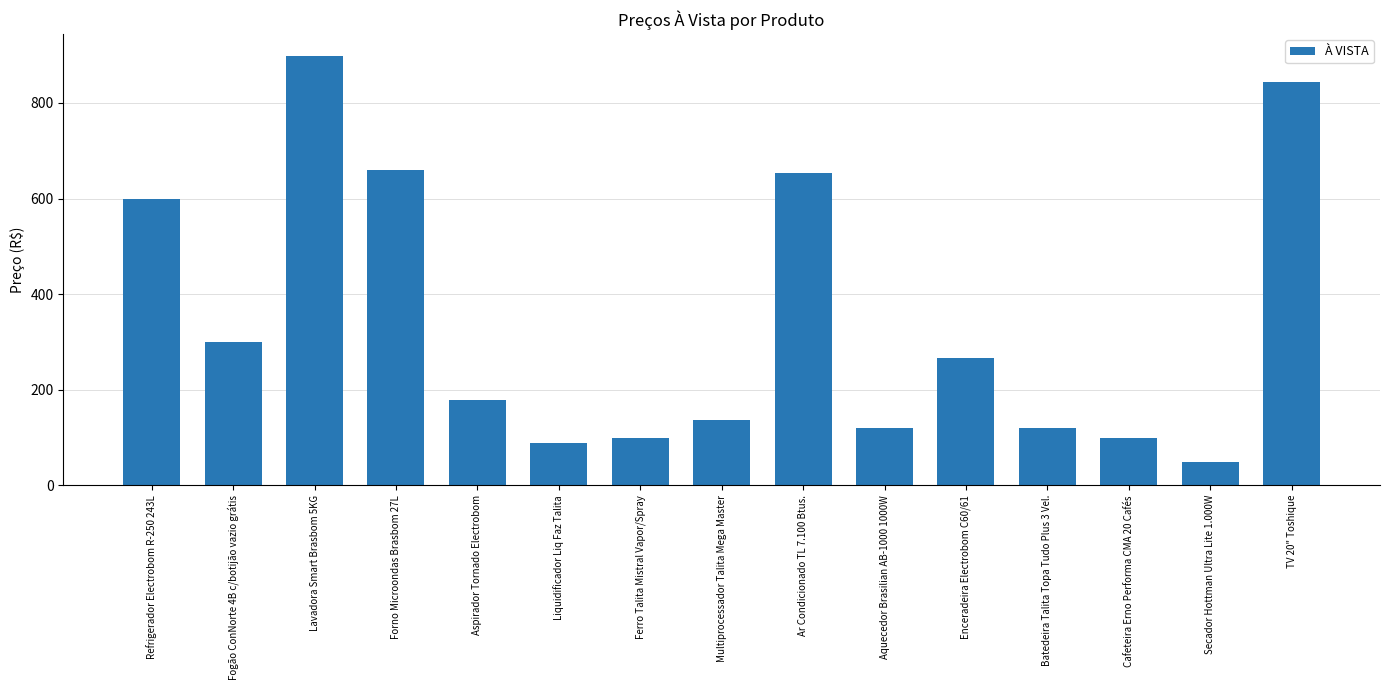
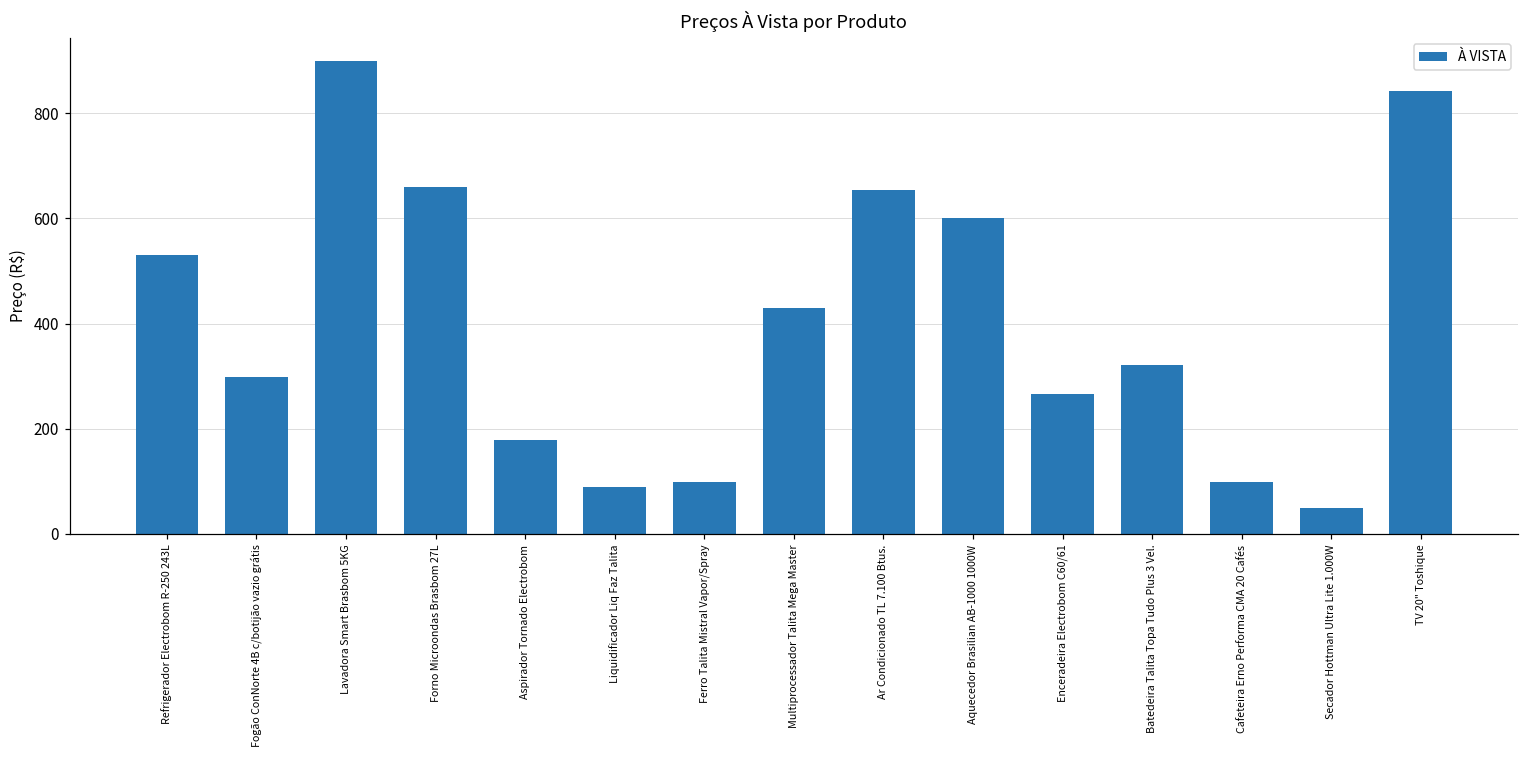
Refrigerador Electrobom R-250 243L: 600 -> 530
Multiprocessador Talita Mega Master: 140 -> 430
Aquecedor Brasilian AB-1000 1000W: 120 -> 600
Batedeira Talita Topa Tudo Plus 3 Vel.: 120 -> 320
